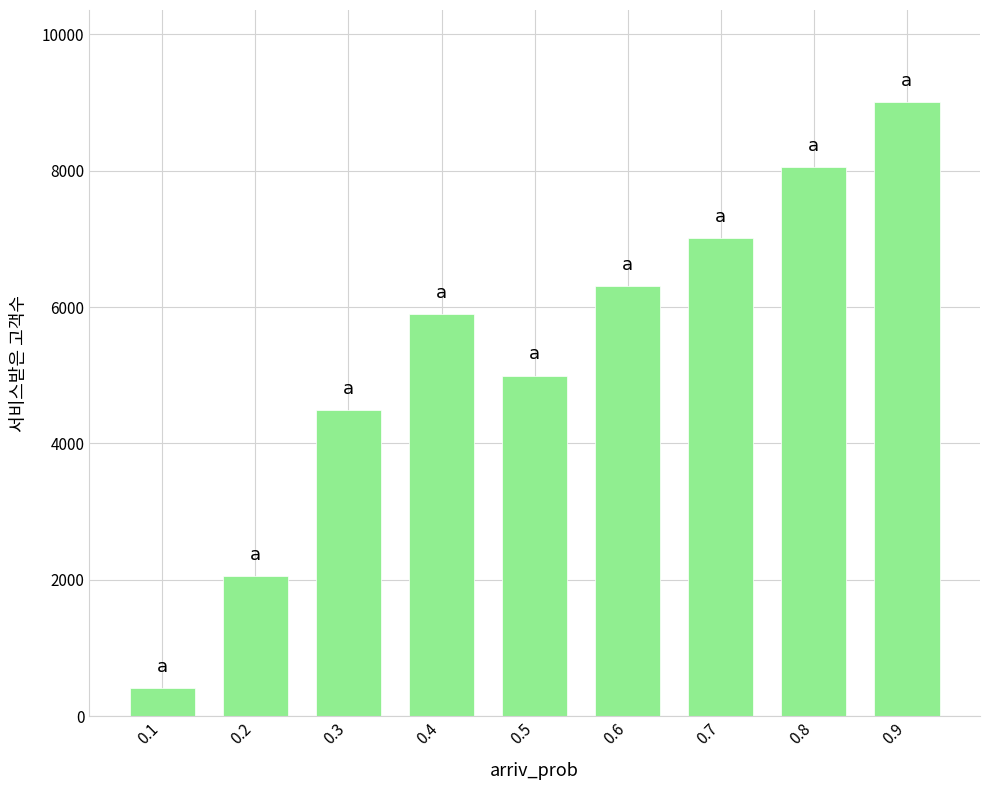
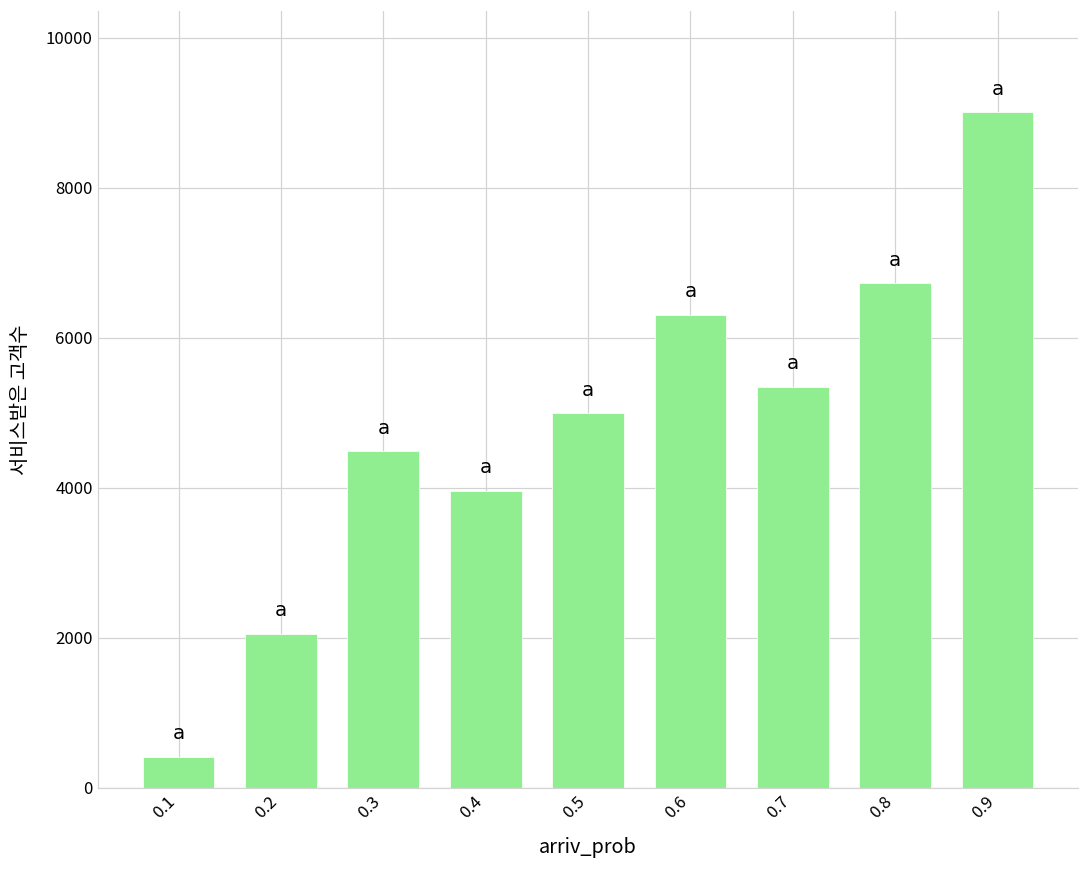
0.4: 5900 -> 4000
0.7: 7000 -> 5300
0.8: 8100 -> 6700
